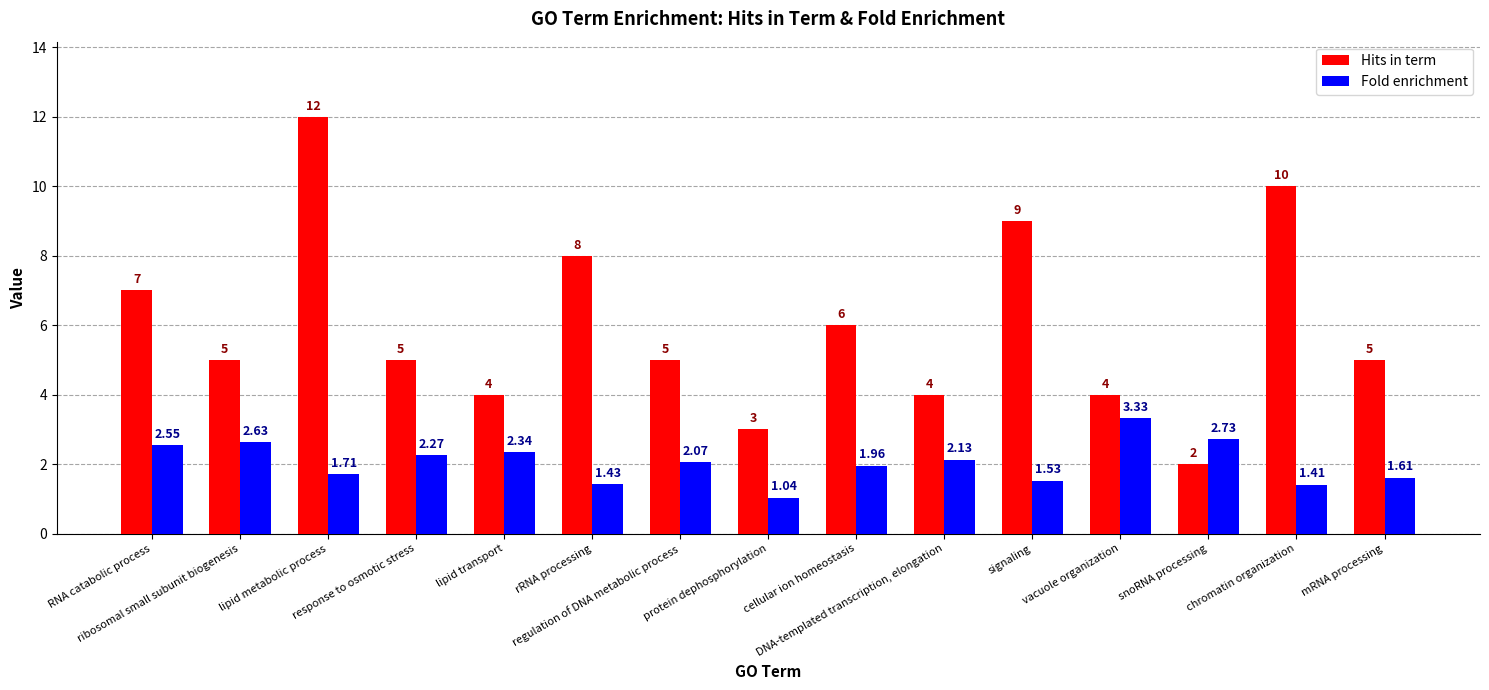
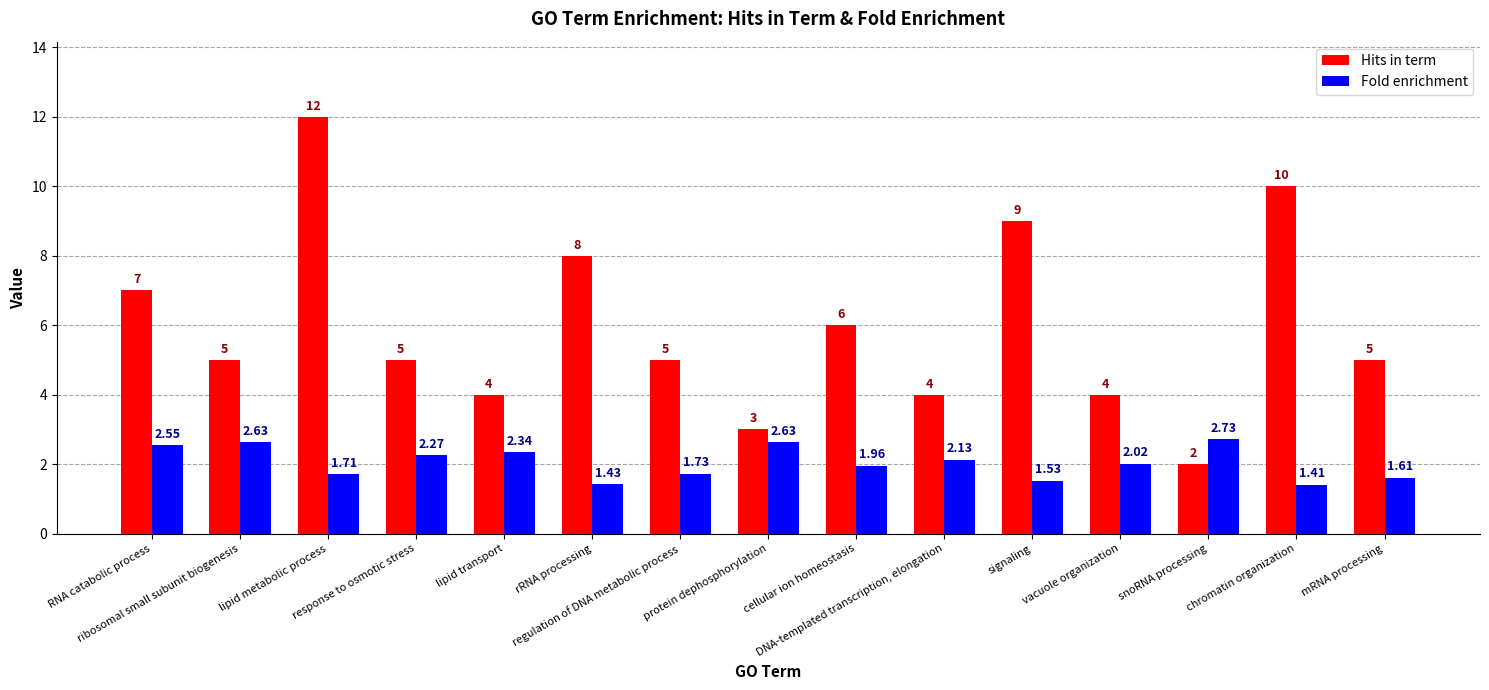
Fold enrichment, regulation of DNA metabolic process: 2.07 -> 1.73
Fold enrichment, protein dephosphorylation: 1.04 -> 2.63
Fold enrichment, vacuole organization: 3.33 -> 2.02
